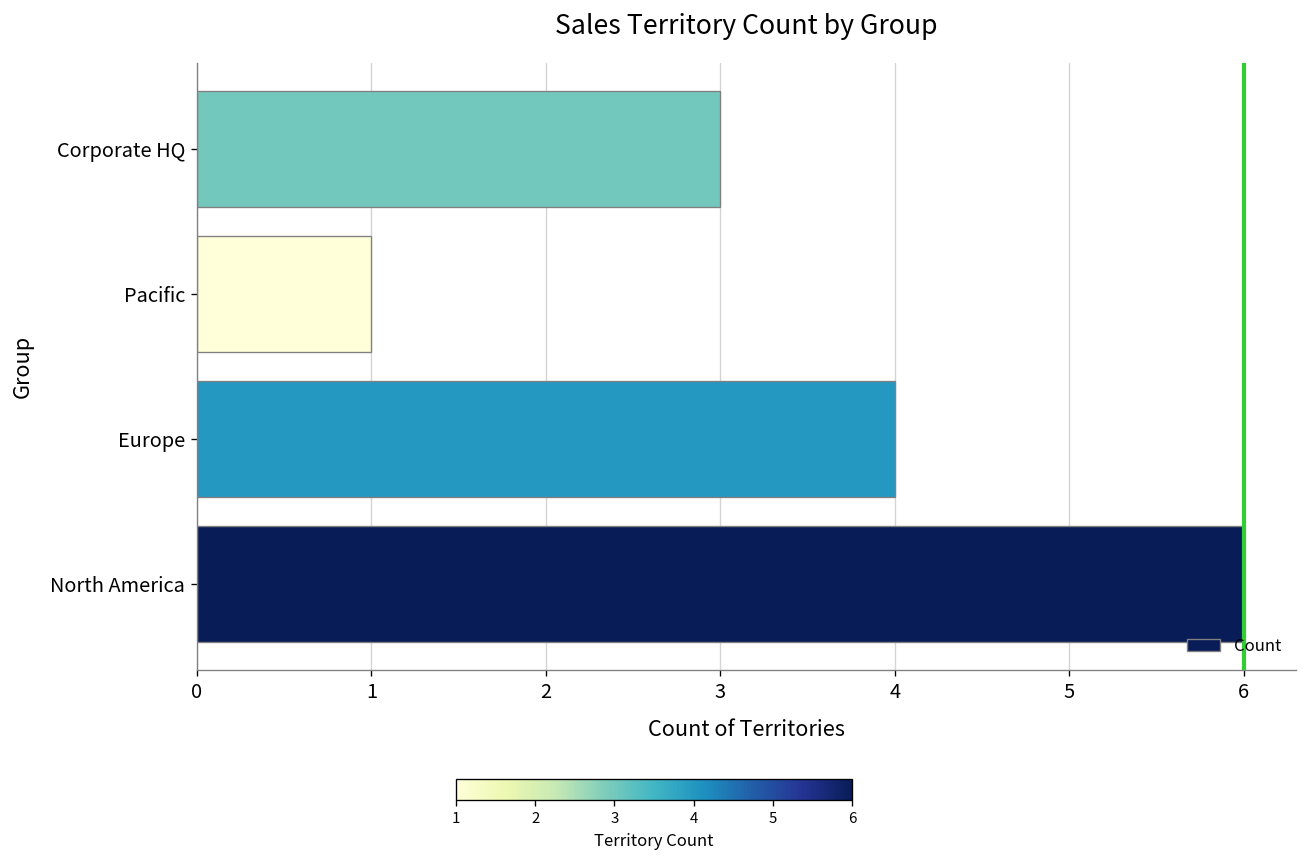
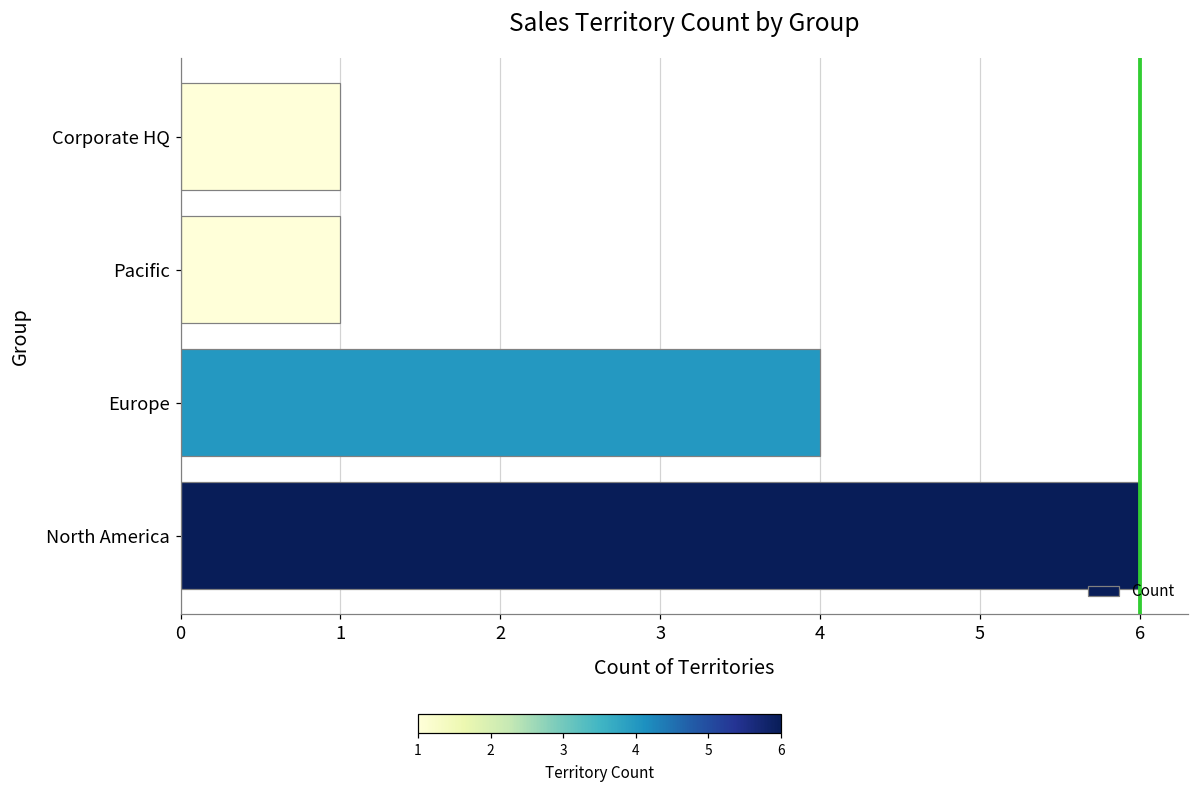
Corporate HQ: 3 -> 1
